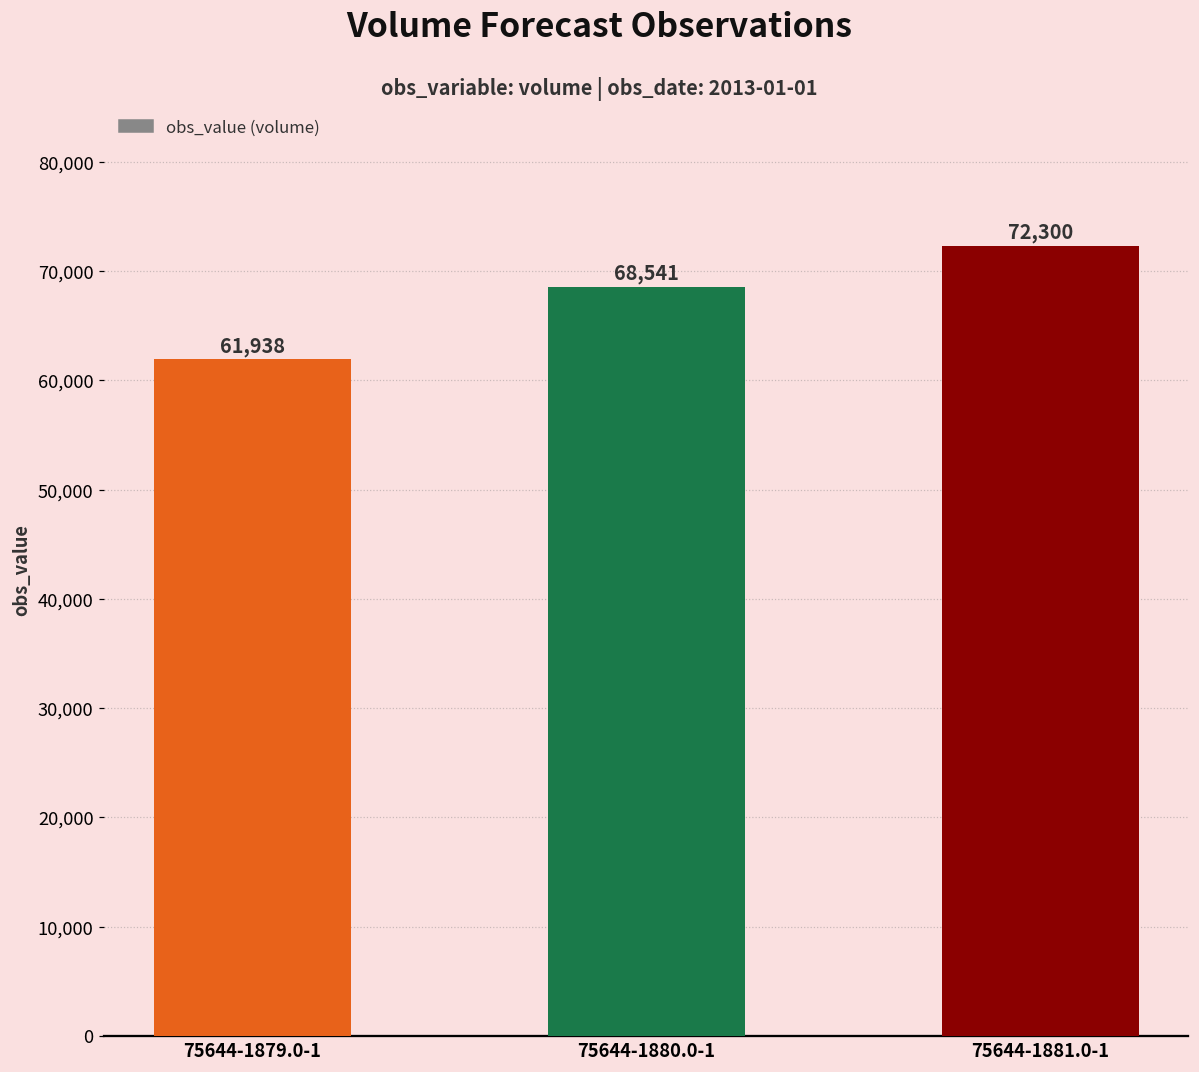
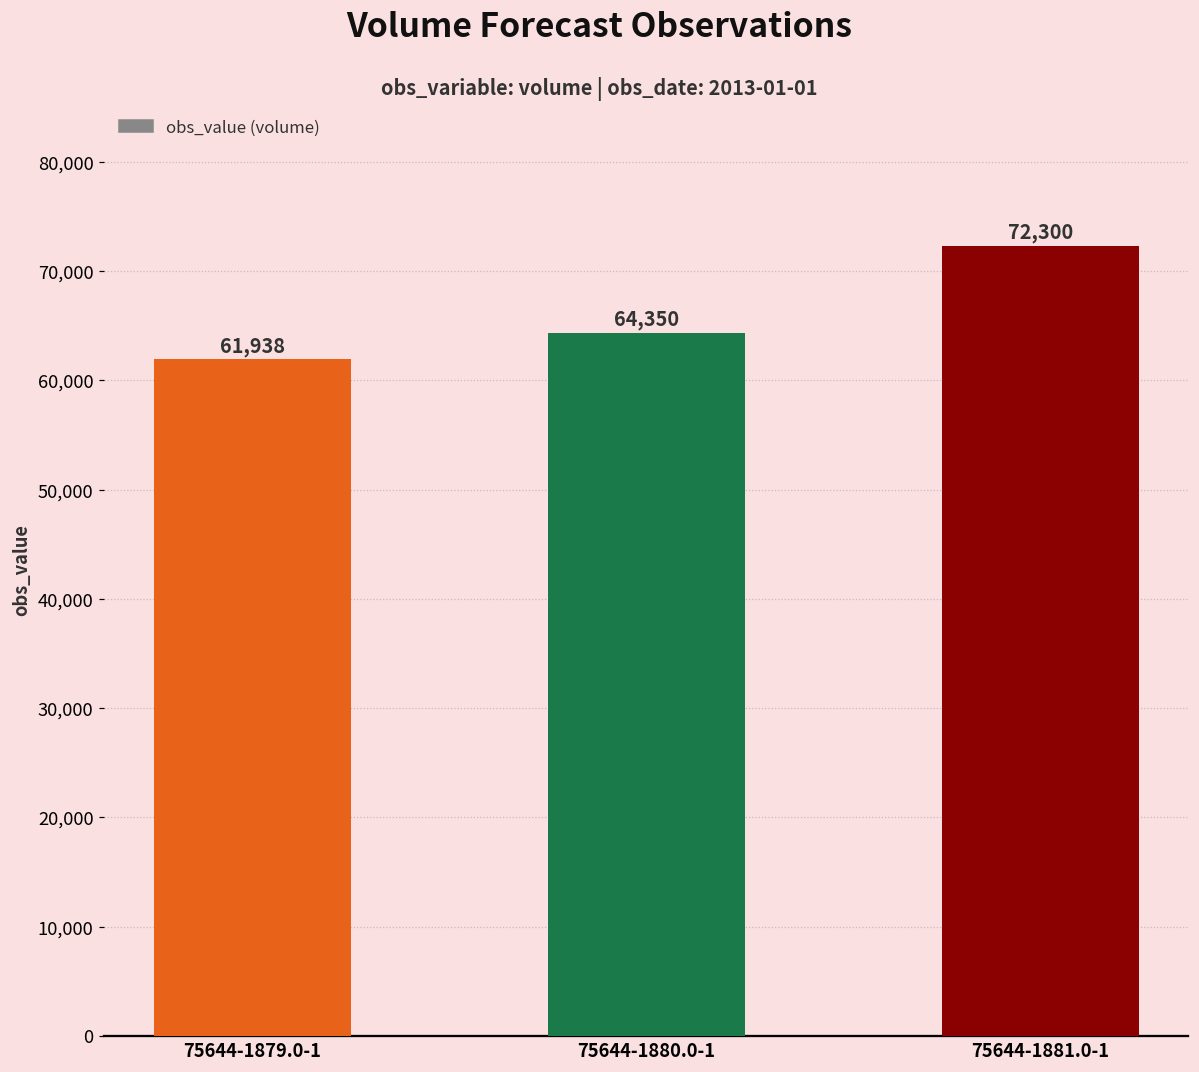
75644-1880.0-1: 68,541 -> 64,350
